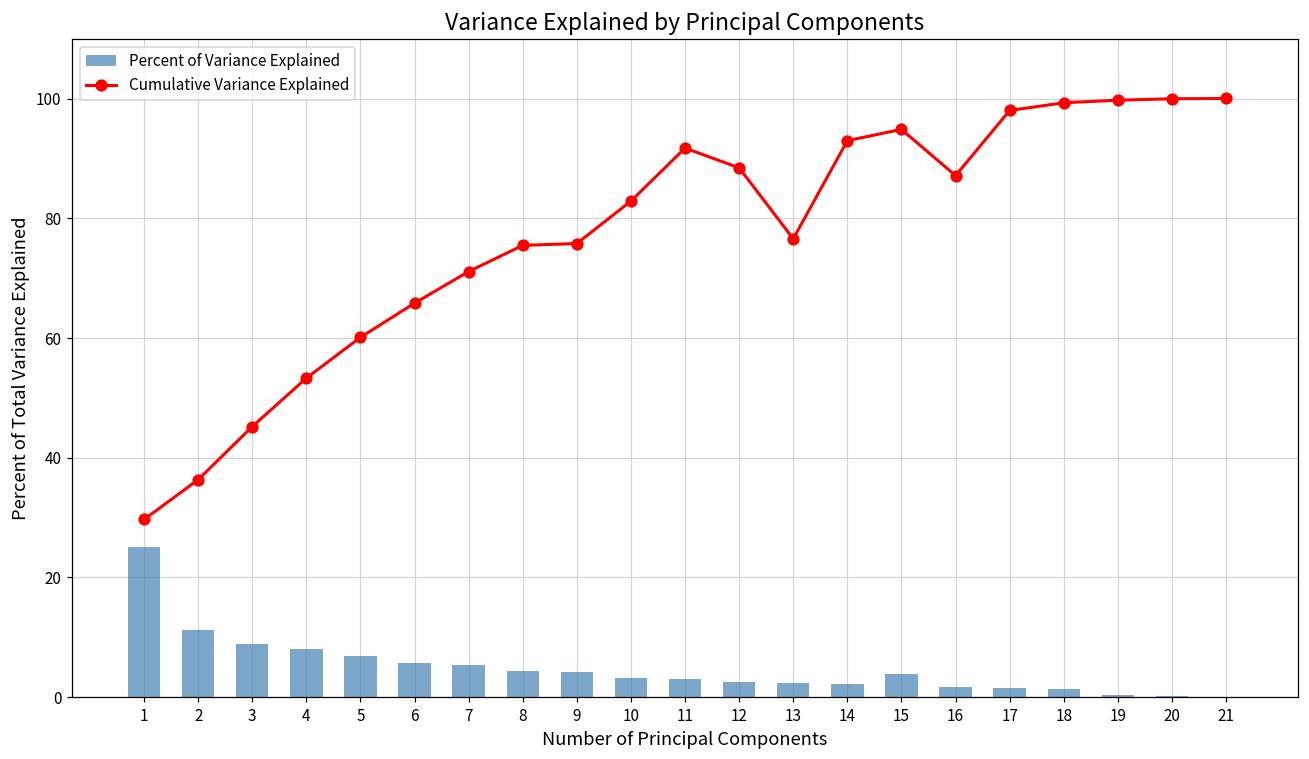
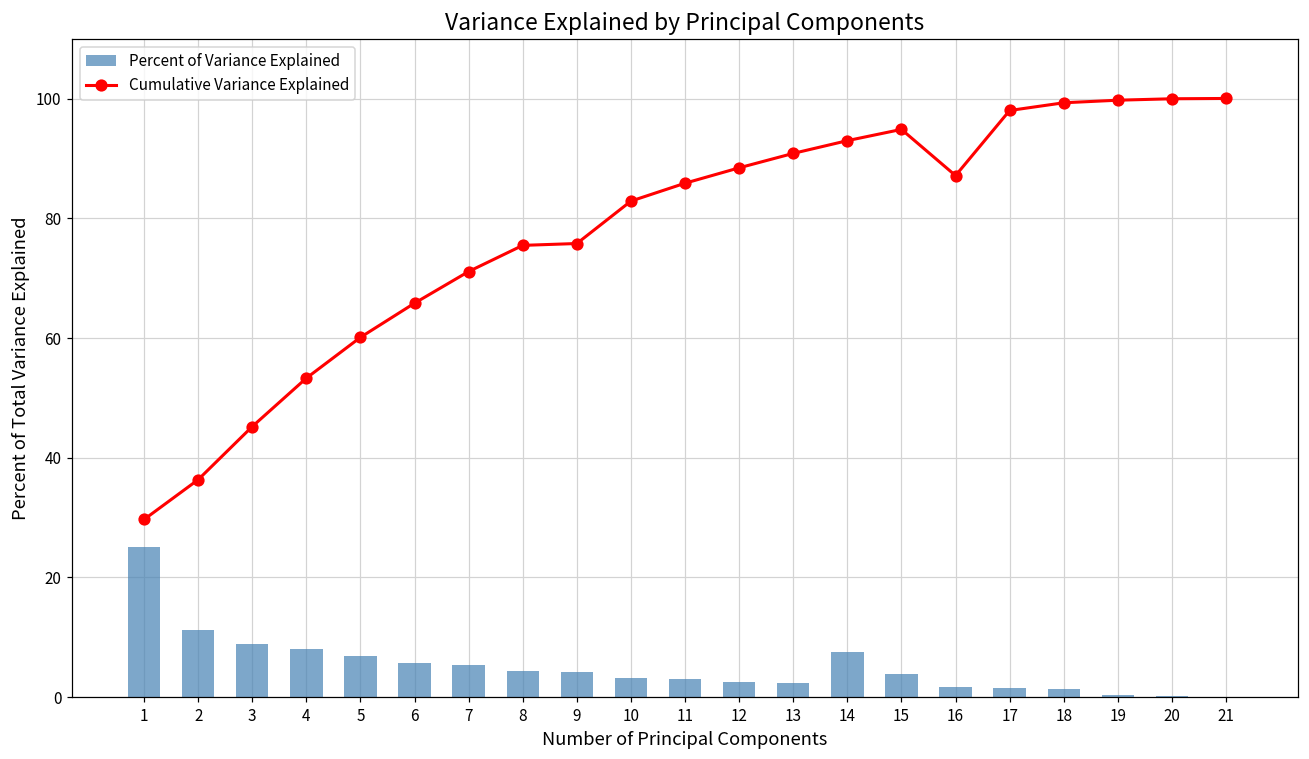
Cumulative Variance Explained, 11: 92 -> 86
Cumulative Variance Explained, 13: 77 -> 91
Percent of Variance Explained, 14: 2 -> 8
